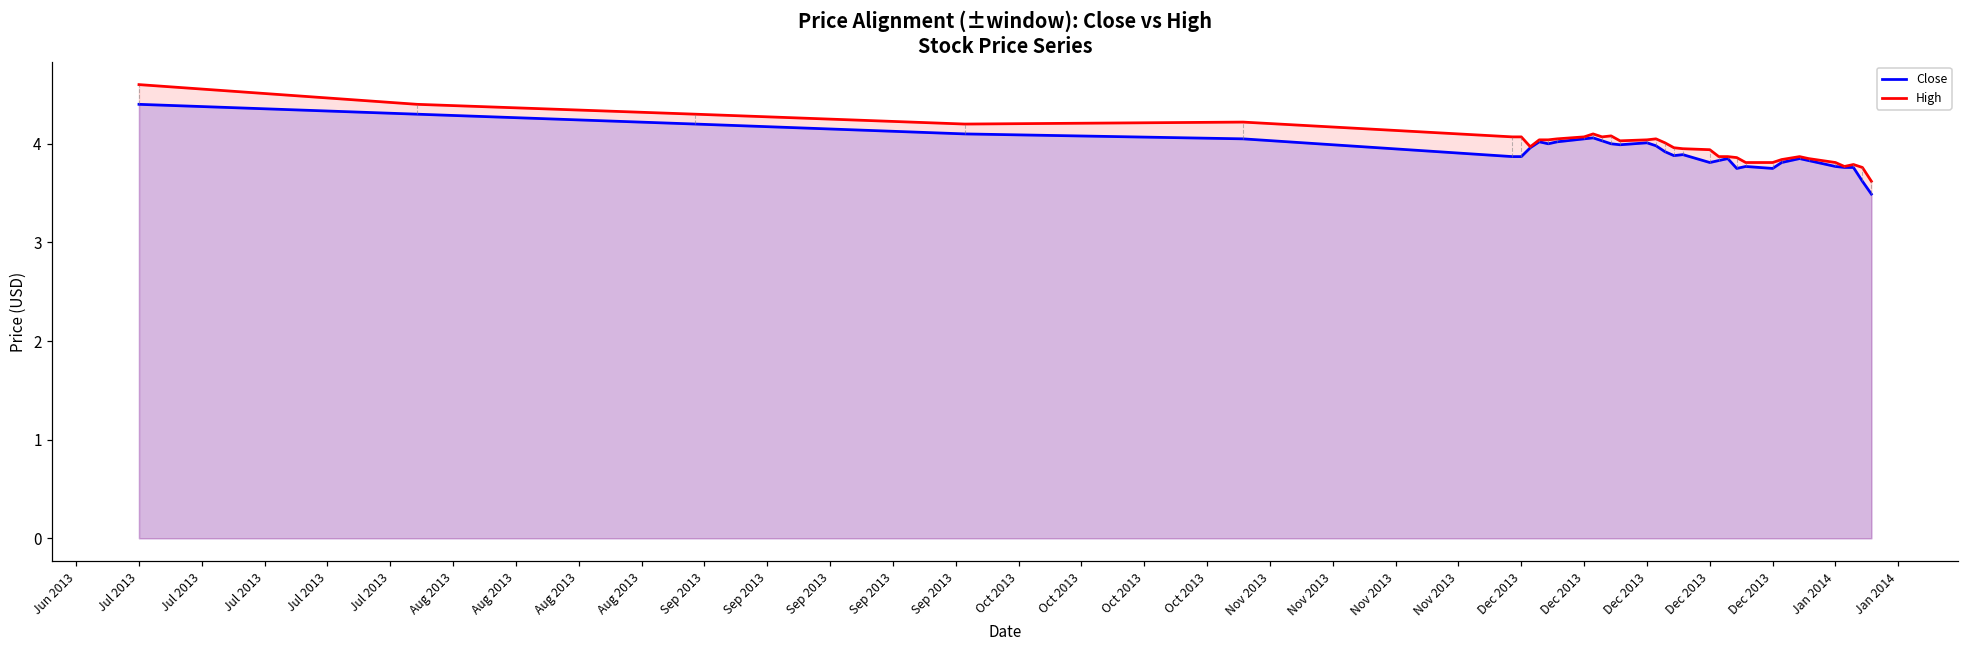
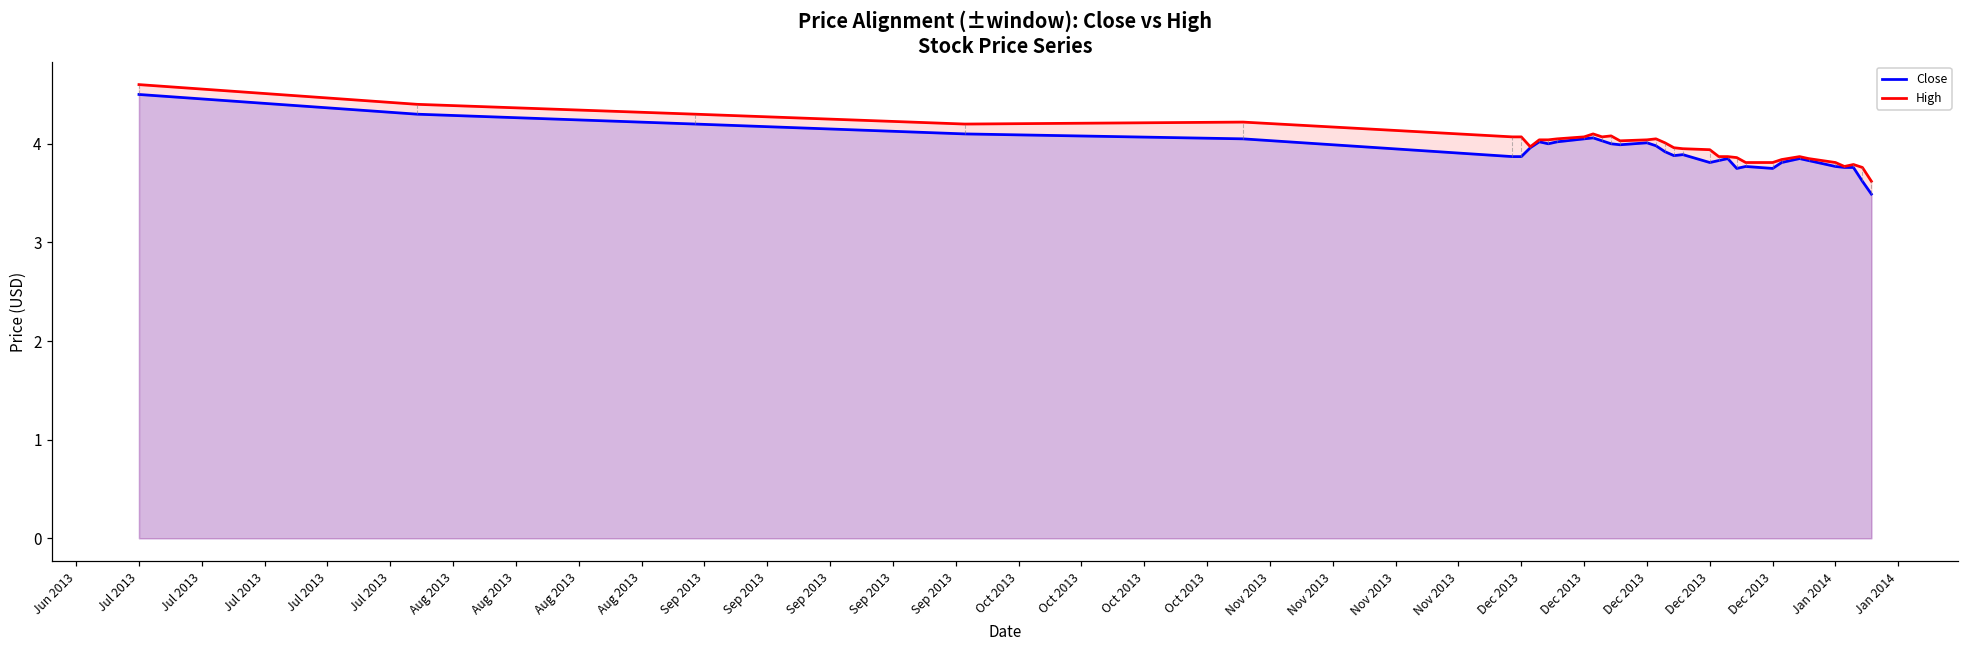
Close, Jul 2013: 4.4 -> 4.5
